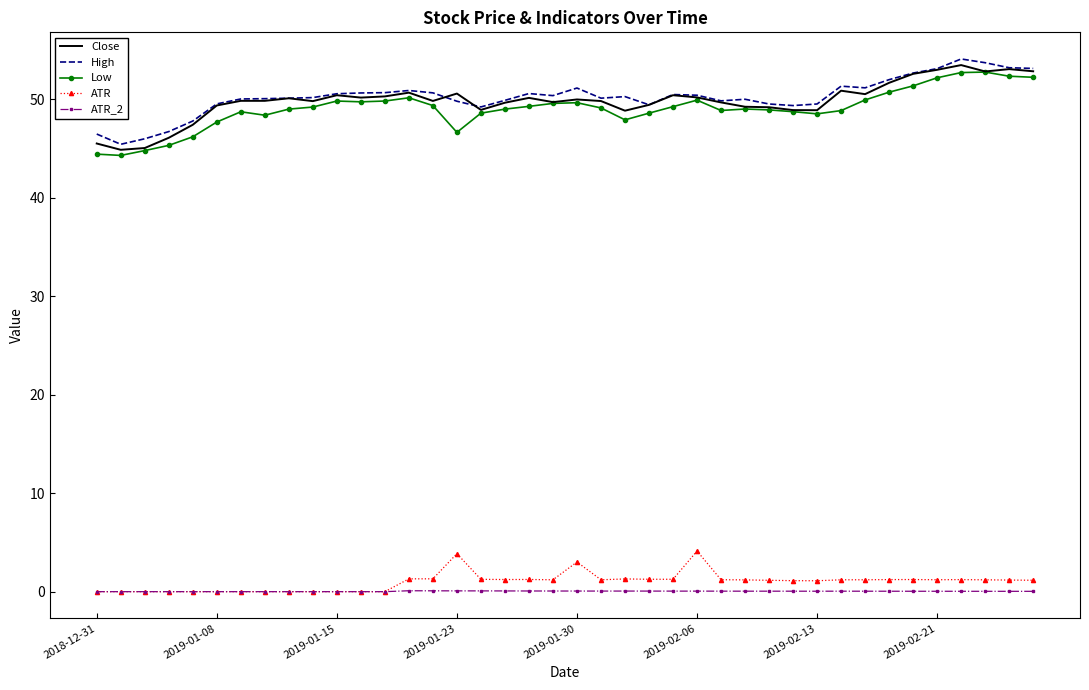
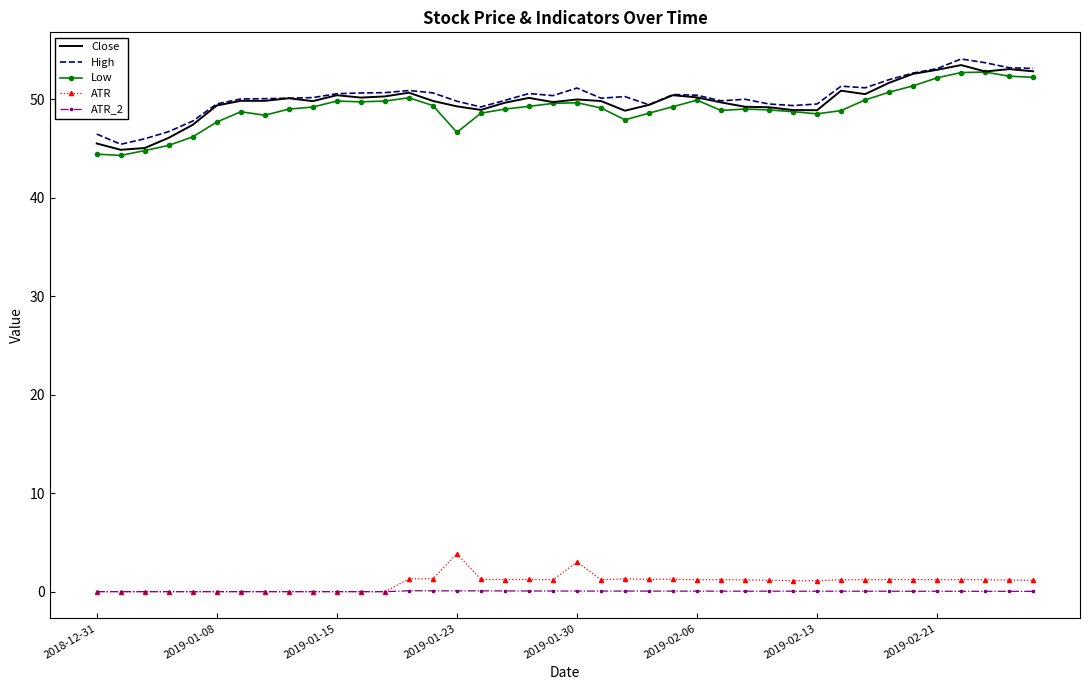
Close, 2019-01-23: 51 -> 49
ATR, 2019-02-06: 4 -> 1
